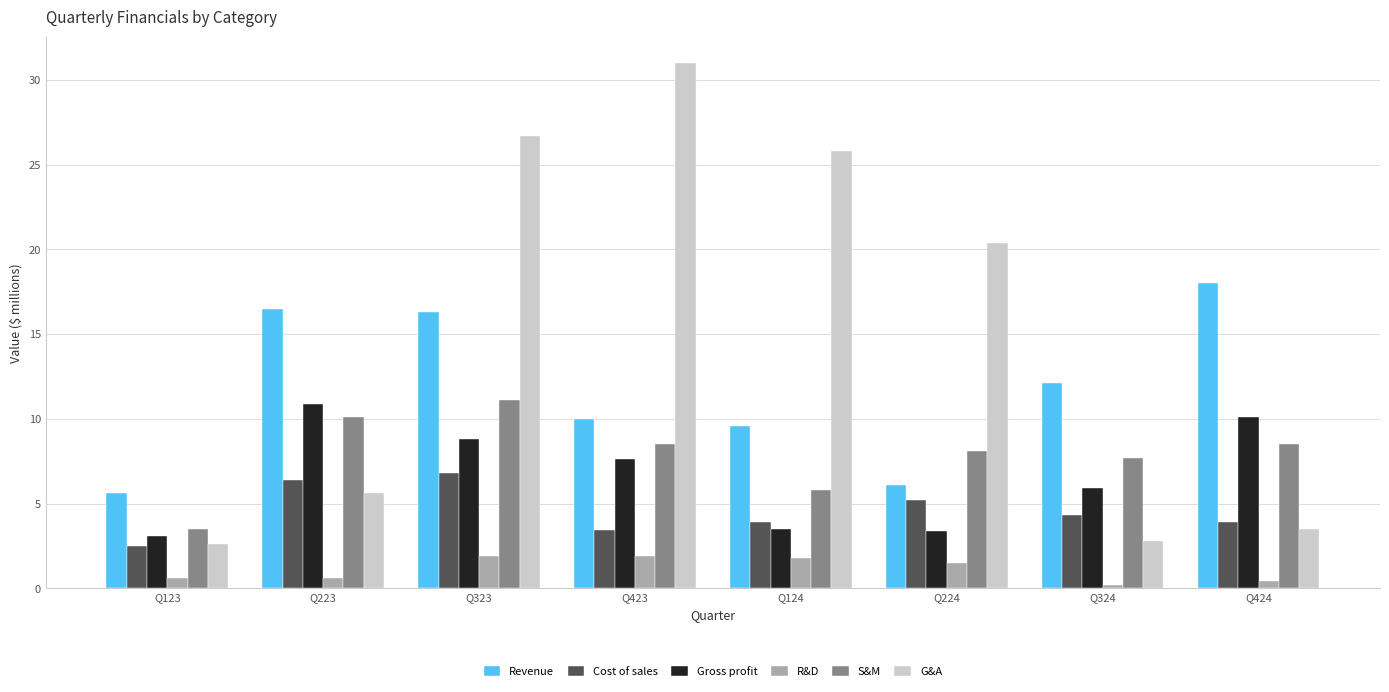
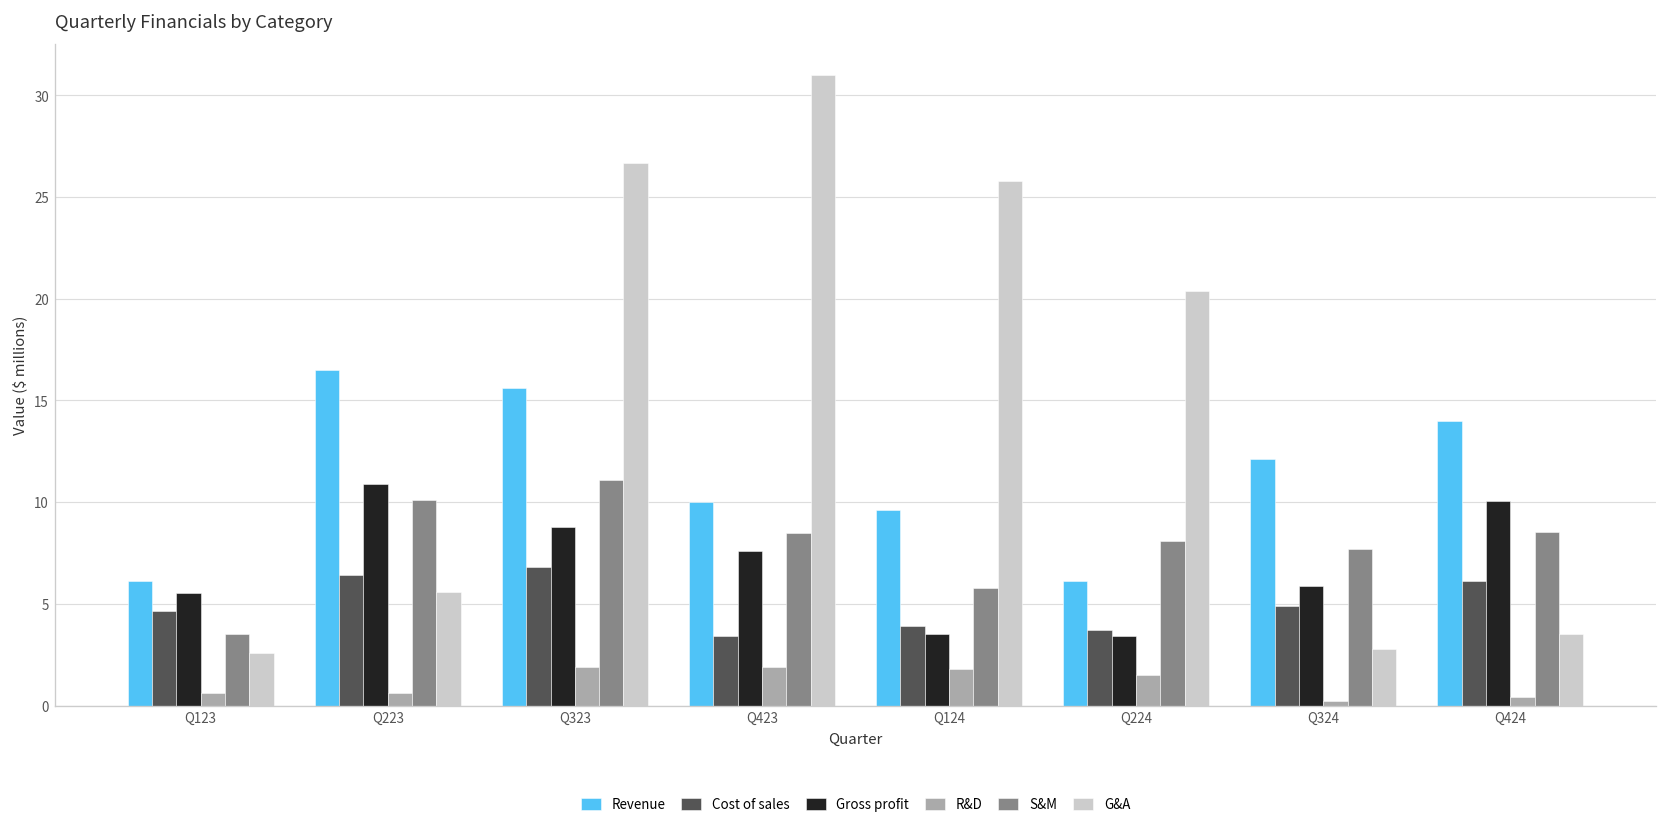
Revenue, Q123: 5.6 -> 6.1
Cost of sales, Q123: 2.5 -> 4.6
Gross profit, Q123: 3.1 -> 5.5
Revenue, Q323: 16.3 -> 15.6
Cost of sales, Q224: 5.2 -> 3.7
Cost of sales, Q324: 4.3 -> 4.9
Revenue, Q424: 18 -> 14
Cost of sales, Q424: 3.9 -> 6.1
